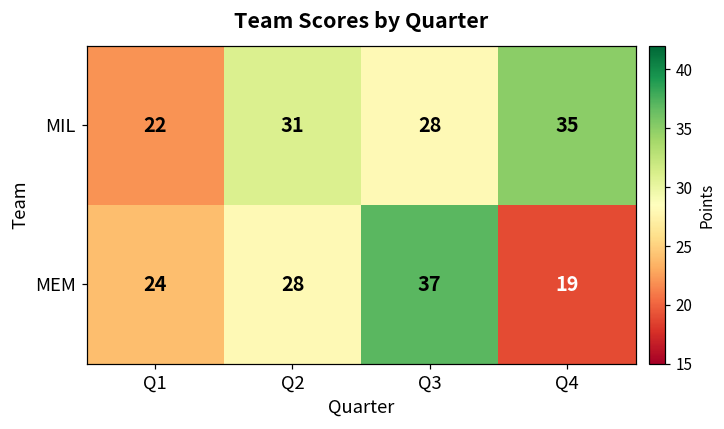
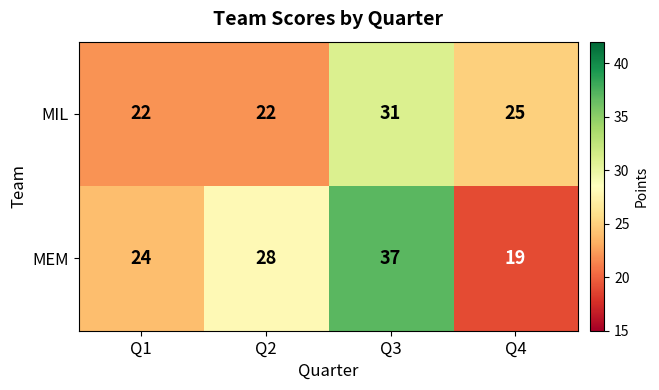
MIL, Q2: 31 -> 22
MIL, Q3: 28 -> 31
MIL, Q4: 35 -> 25
